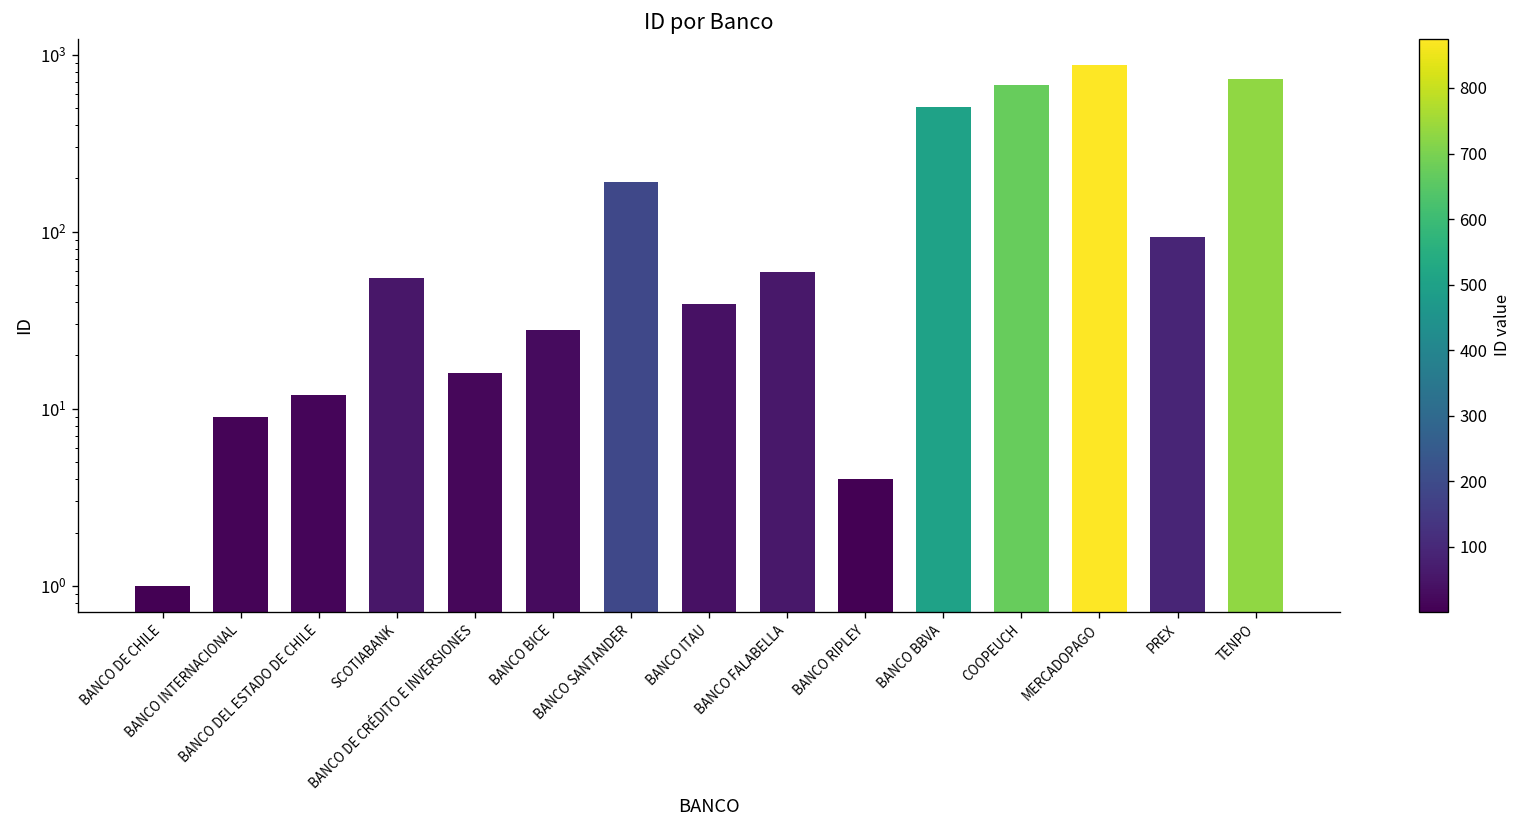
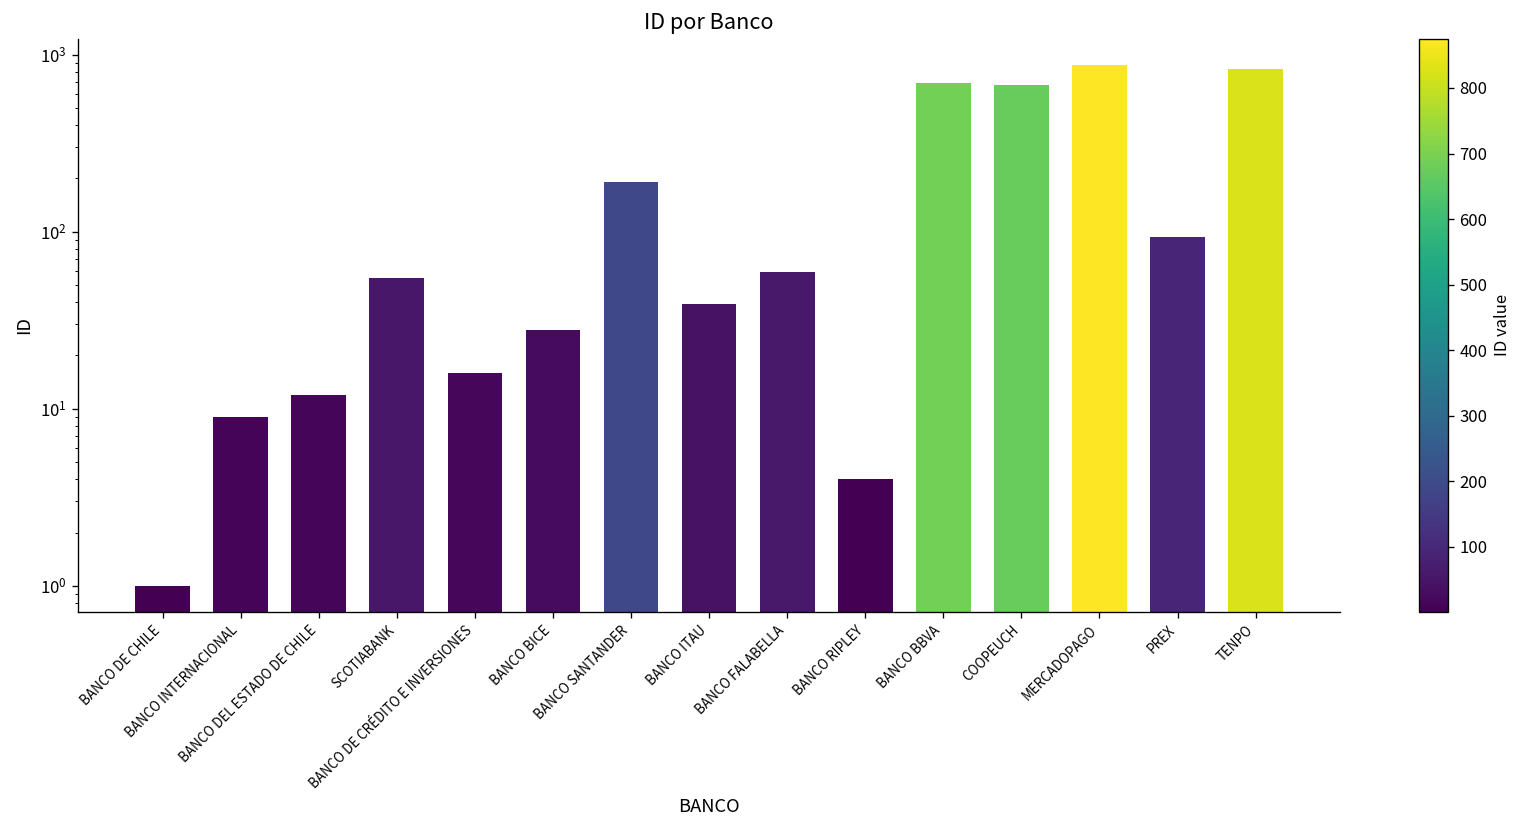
BANCO BBVA: 500 -> 700
TENPO: 700 -> 800
